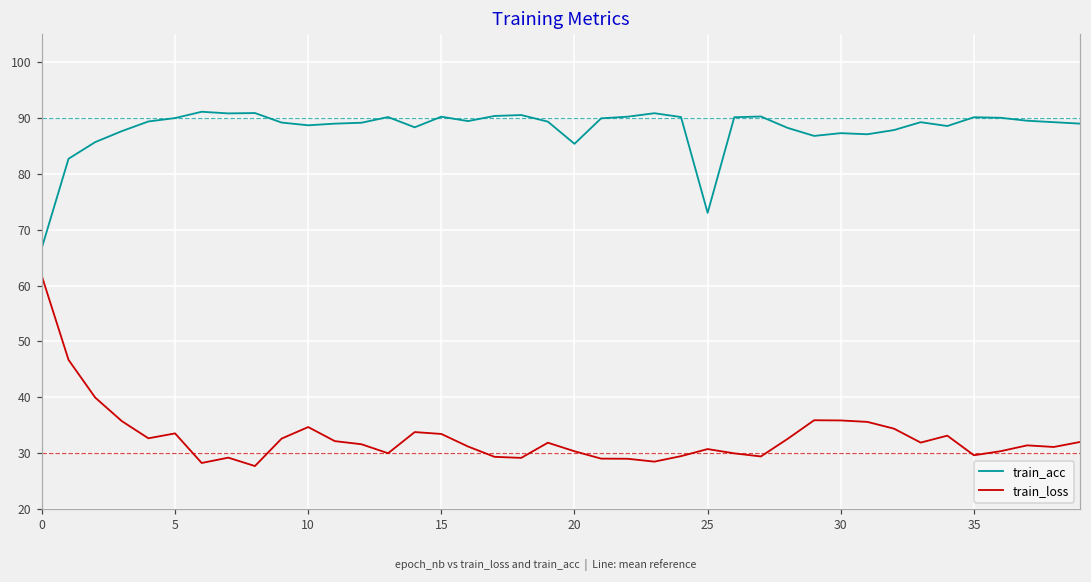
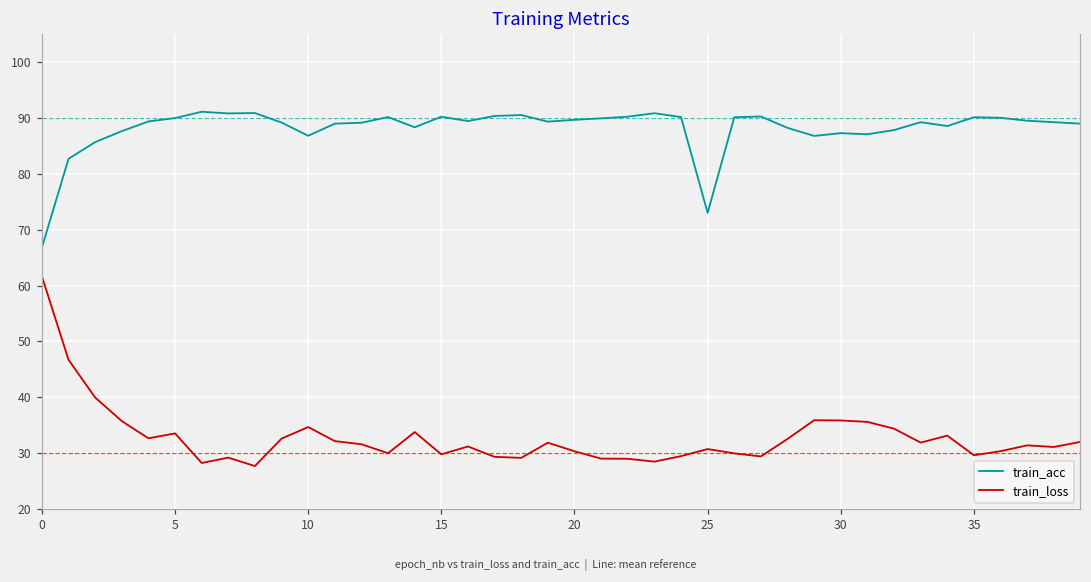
train_acc, 10: 89 -> 87
train_loss, 15: 33 -> 30
train_acc, 20: 85 -> 90
